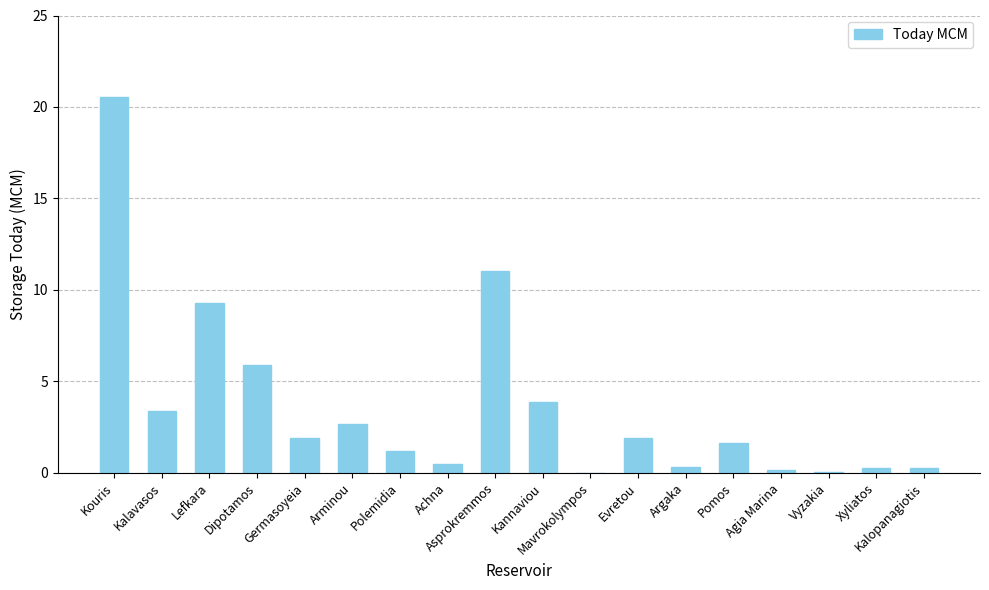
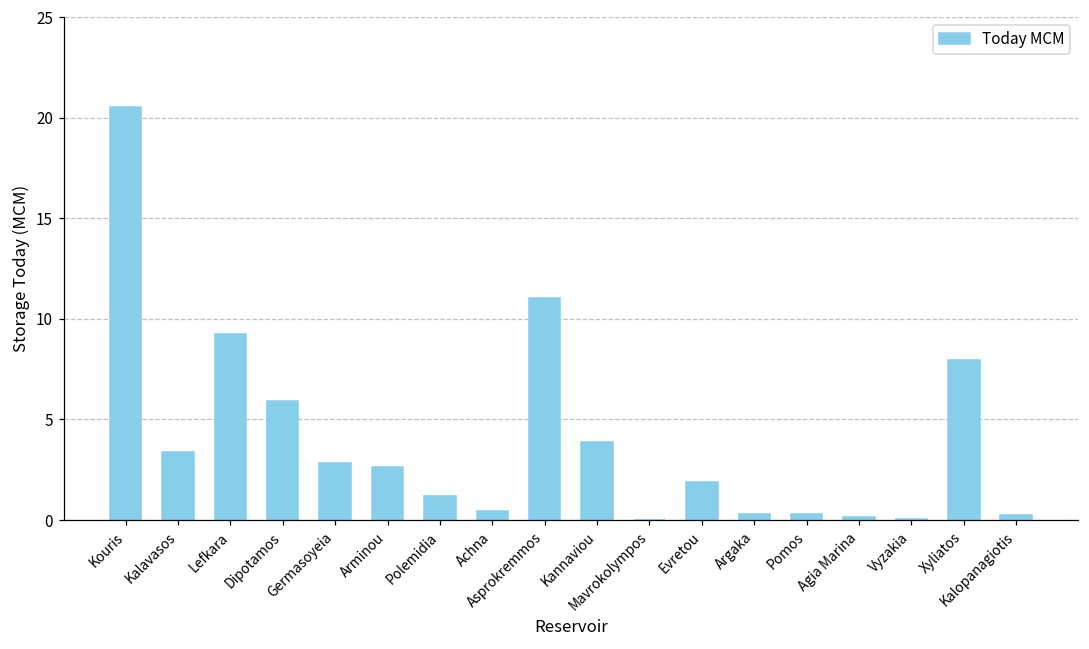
Germasoyeia: 1.9 -> 2.9
Pomos: 1.6 -> 0.3
Xyliatos: 0.3 -> 8.0
